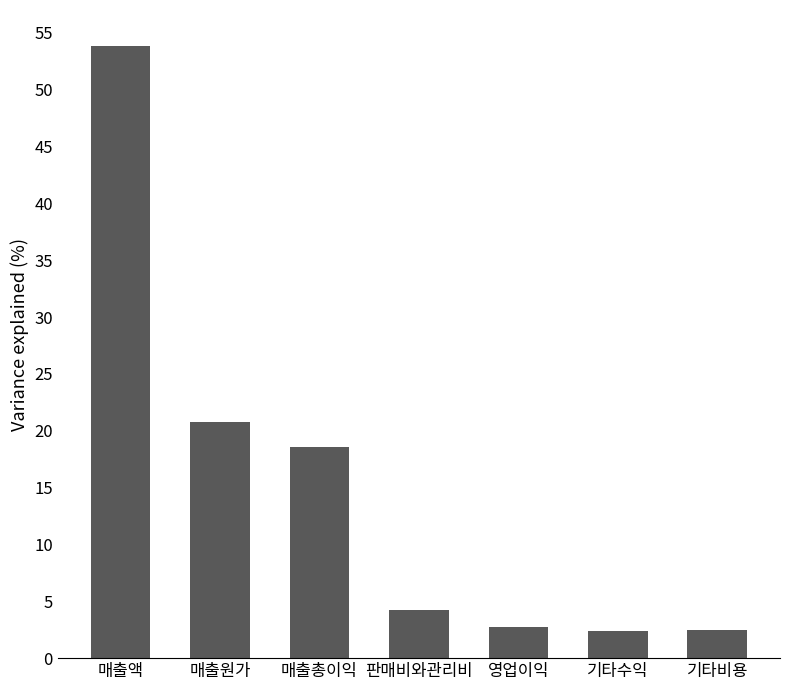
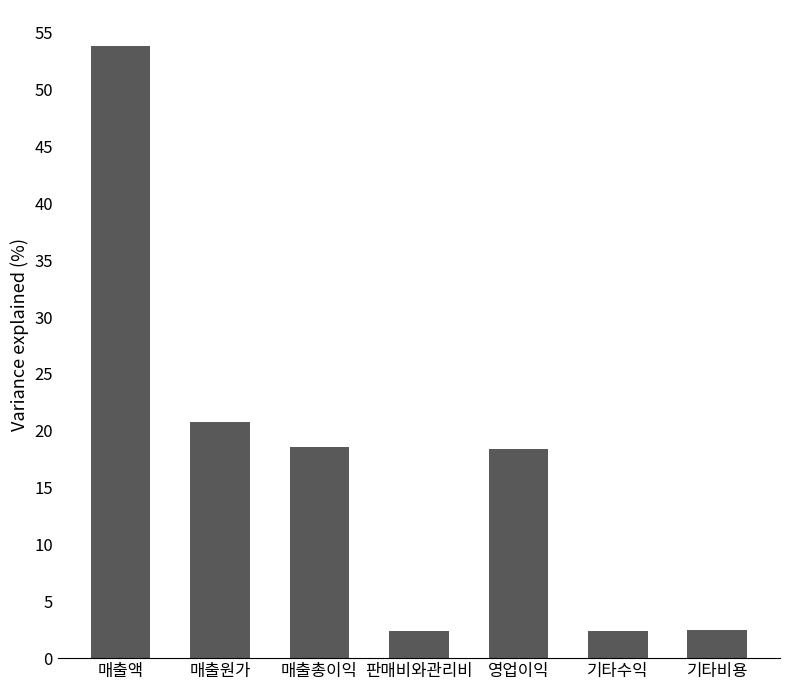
판매비와관리비: 4.2 -> 2.4
영업이익: 2.7 -> 18.4
